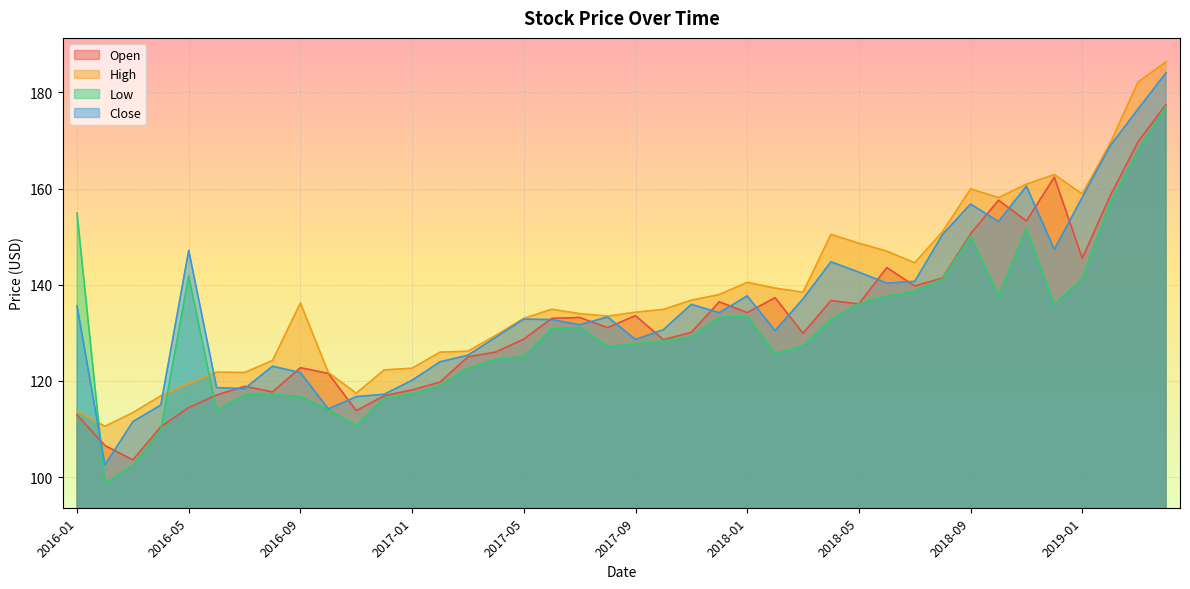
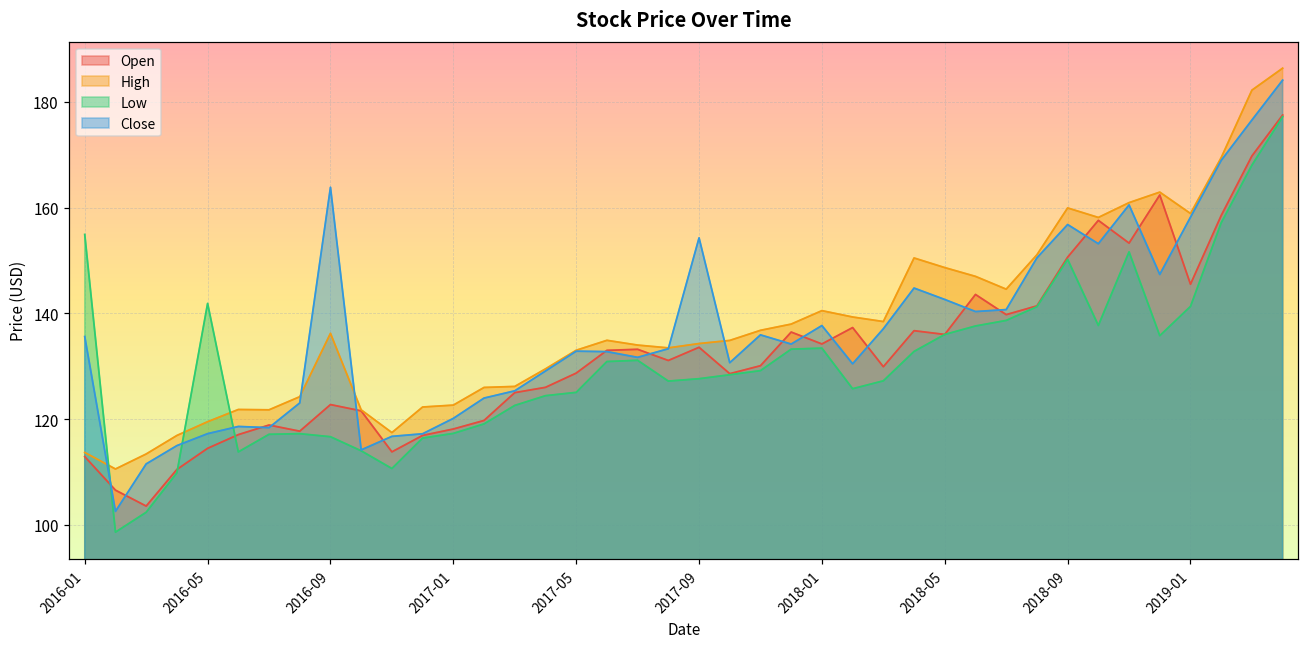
Close, 2016-05: 147 -> 117
Close, 2016-09: 122 -> 164
Close, 2017-09: 129 -> 154
